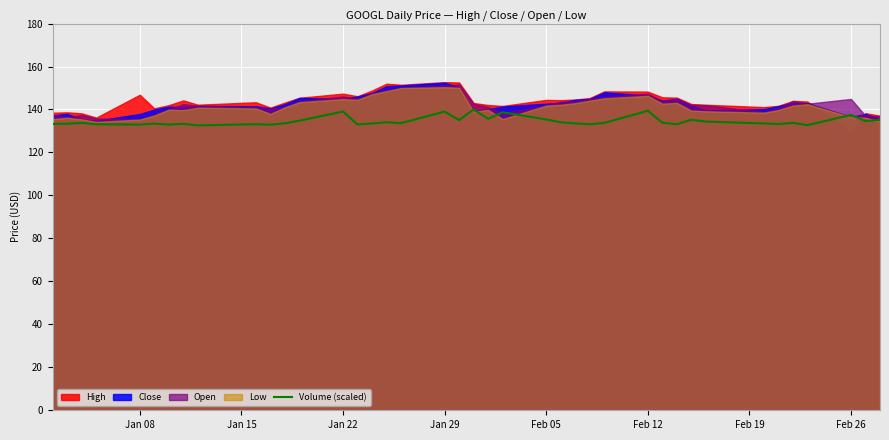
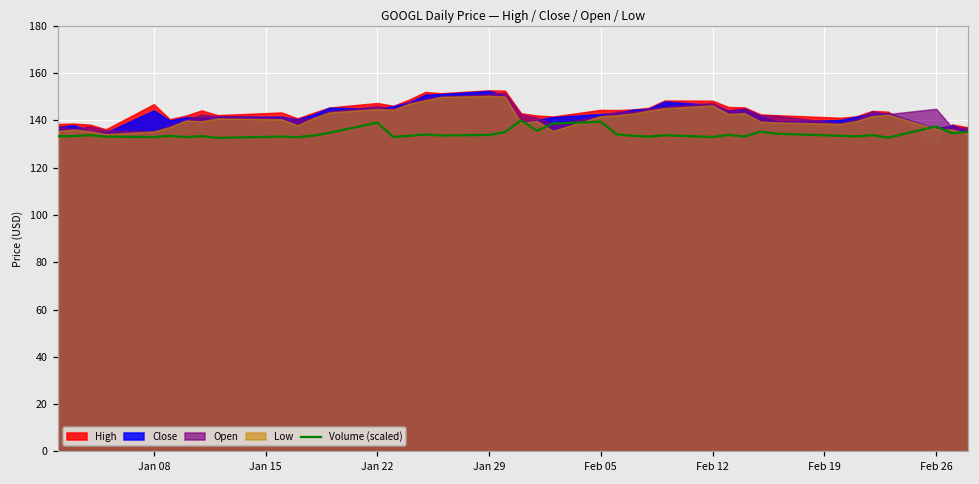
Close, Jan 08: 138 -> 144
Volume (scaled), Jan 29: 139 -> 134
Volume (scaled), Feb 05: 135 -> 139
Volume (scaled), Feb 12: 139 -> 133
